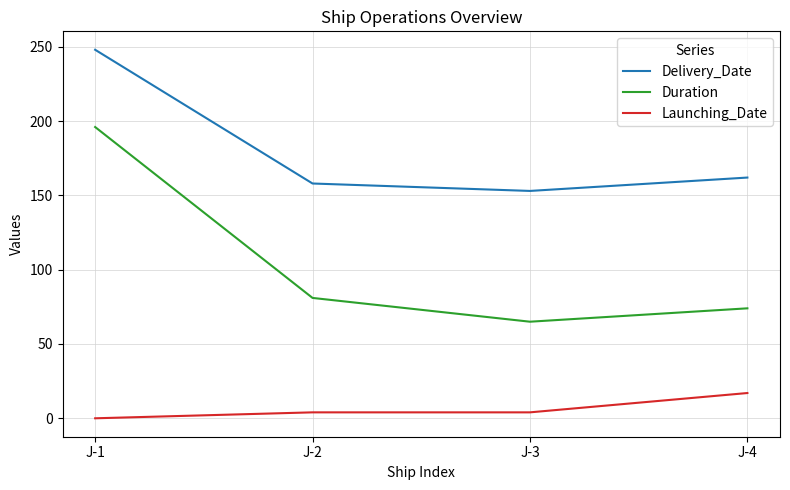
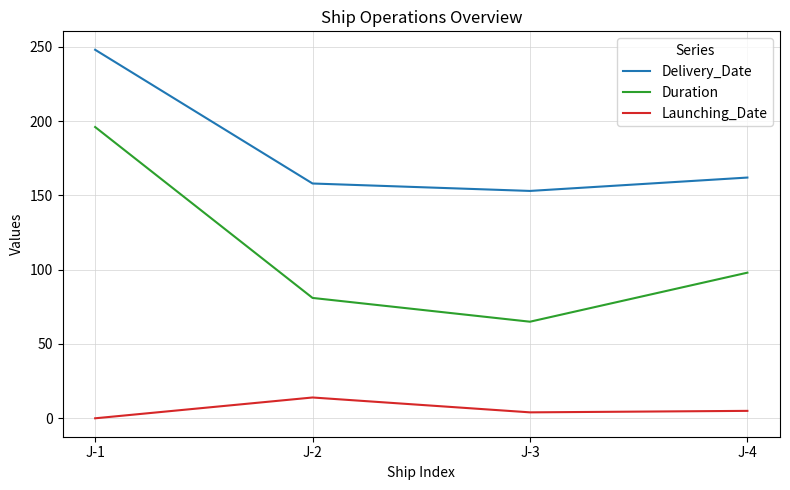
Launching_Date, J-2: 4 -> 14
Duration, J-4: 74 -> 98
Launching_Date, J-4: 17 -> 5
